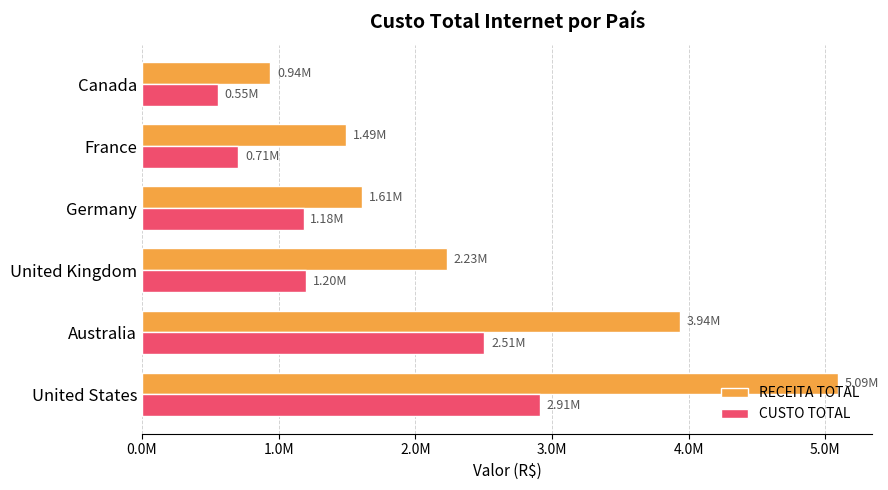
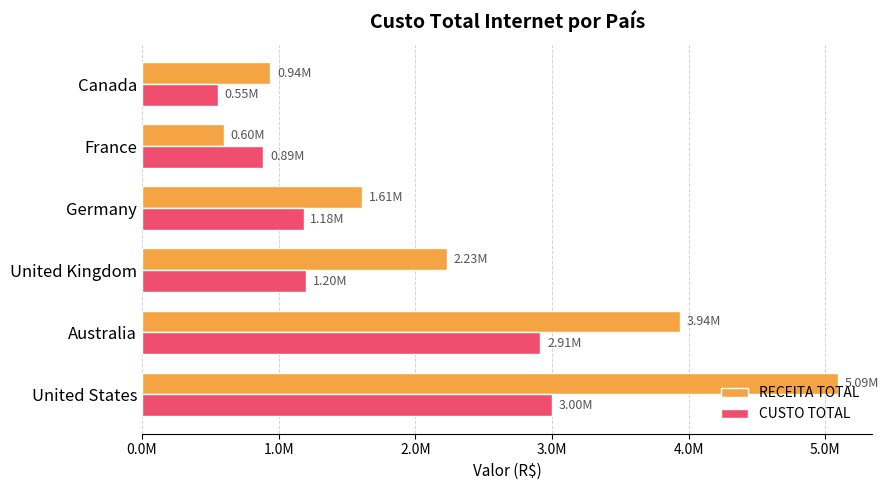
RECEITA TOTAL, France: 1.49M -> 0.60M
CUSTO TOTAL, France: 0.71M -> 0.89M
CUSTO TOTAL, Australia: 2.51M -> 2.91M
CUSTO TOTAL, United States: 2.91M -> 3.00M
